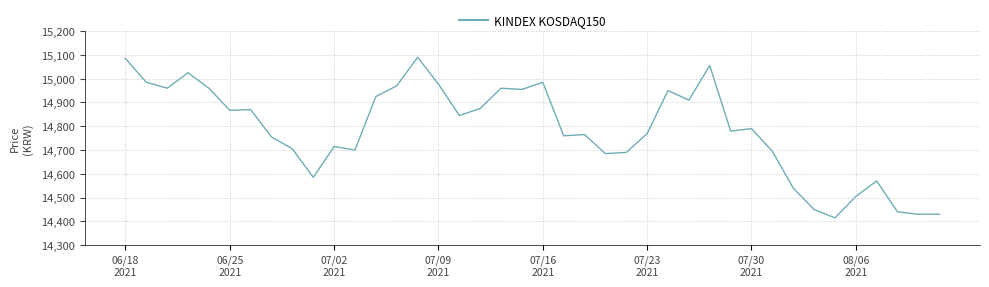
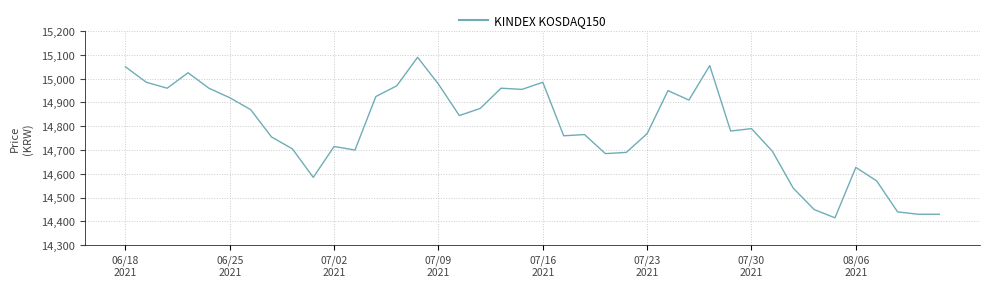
06/18 2021: 15,090 -> 15,050
06/25 2021: 14,870 -> 14,920
08/06 2021: 14,510 -> 14,630
